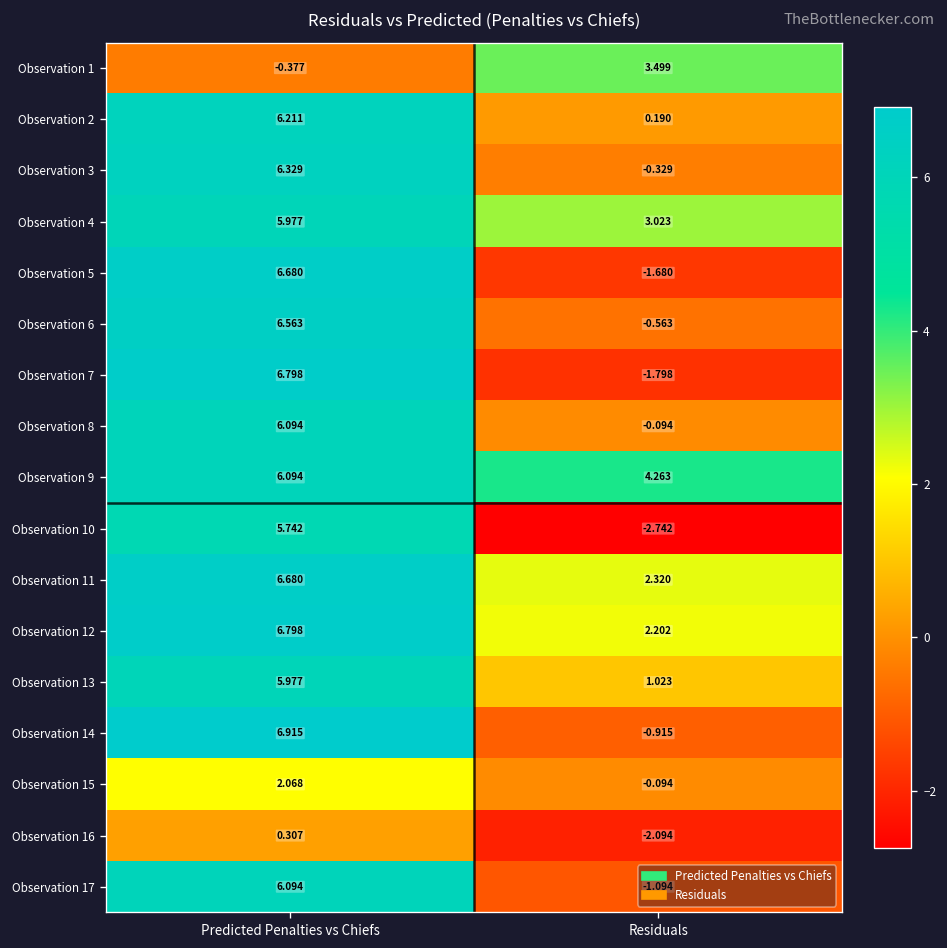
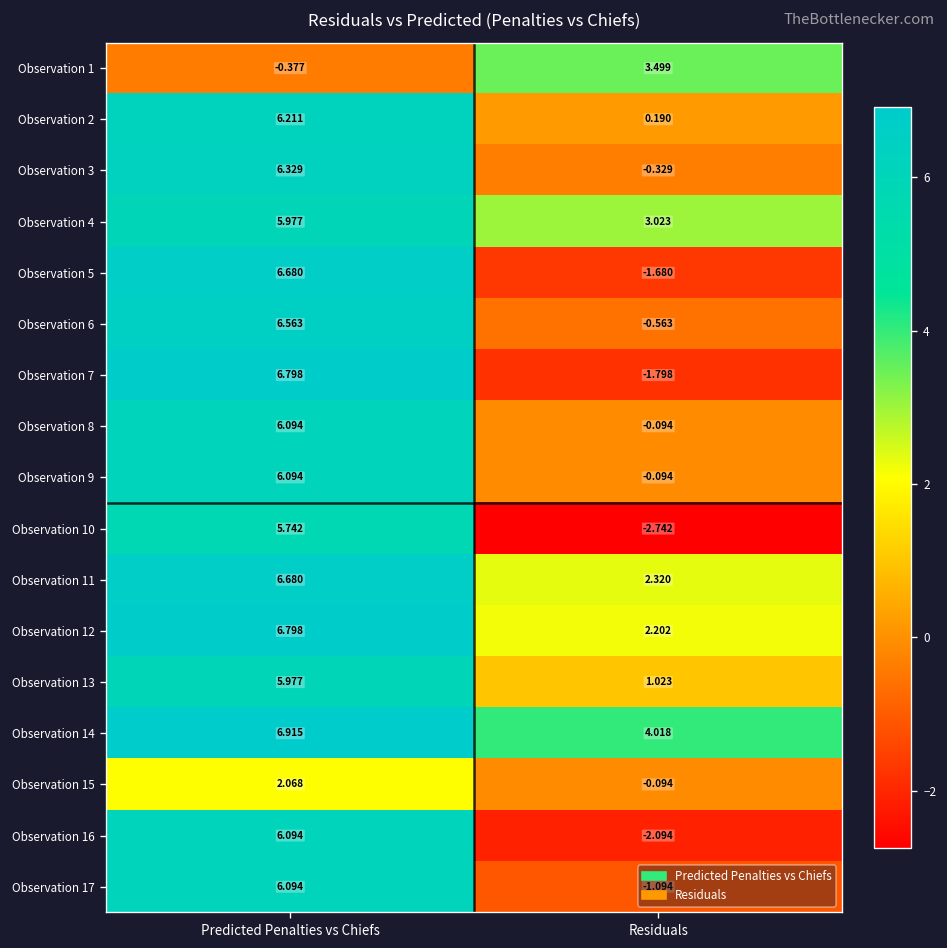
Observation 9, Residuals: 4.263 -> -0.094
Observation 14, Residuals: -0.915 -> 4.018
Observation 16, Predicted Penalties vs Chiefs: 0.307 -> 6.094
